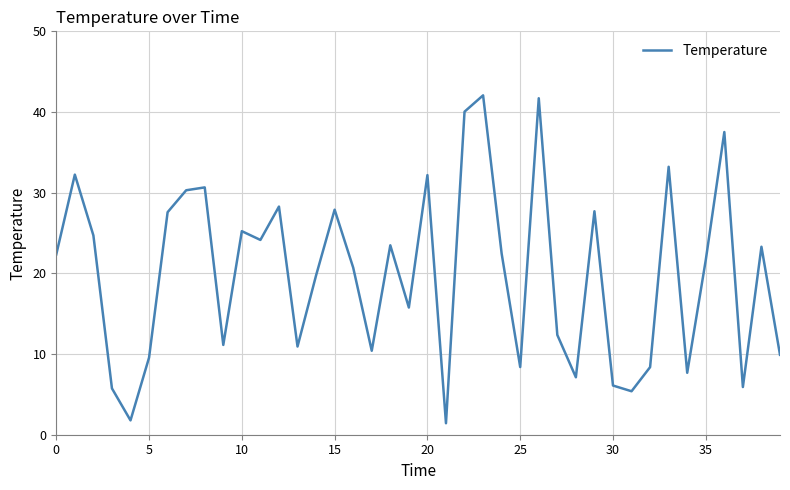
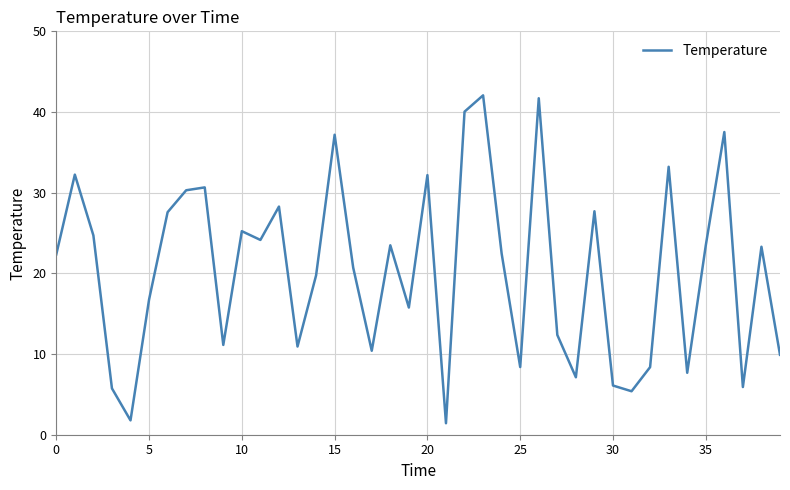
5: 10 -> 17
15: 28 -> 37
35: 22 -> 23
